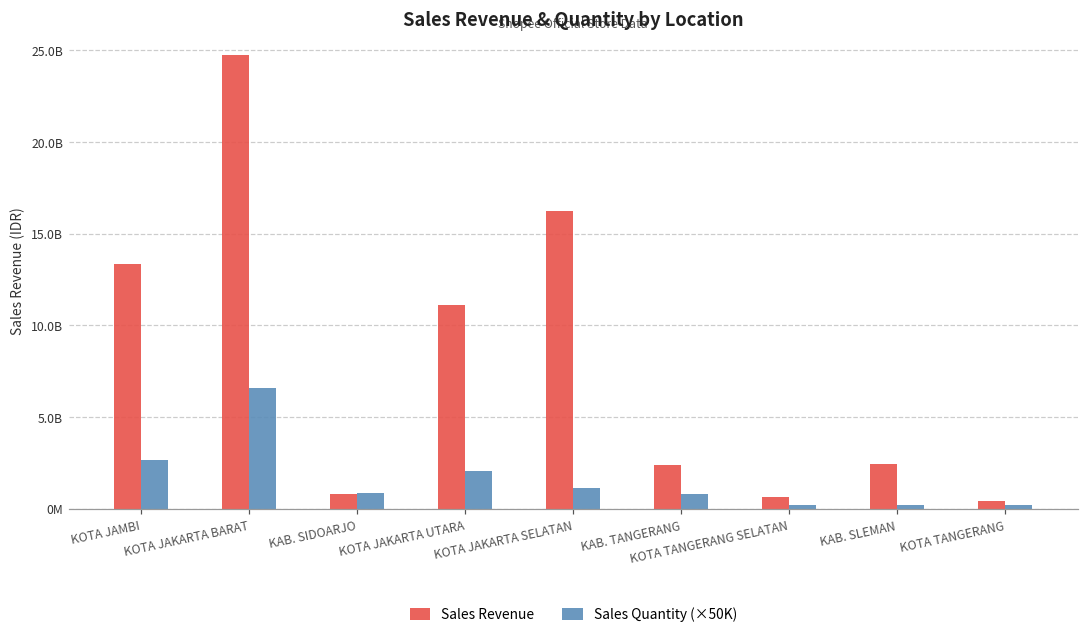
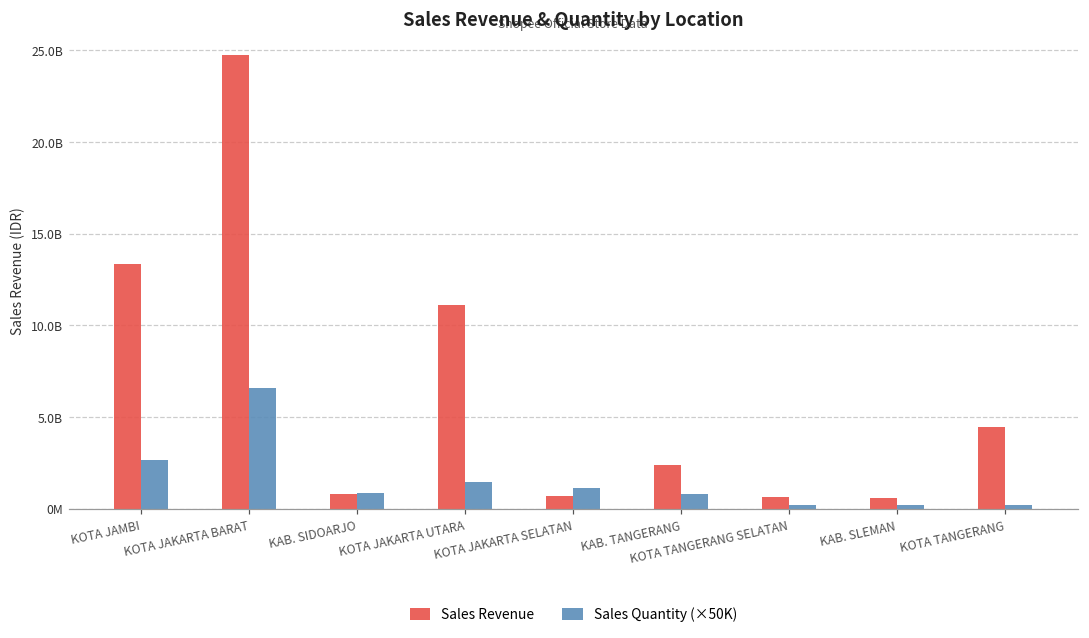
Sales Quantity (×50K), KOTA JAKARTA UTARA: 2000000000 -> 1400000000
Sales Revenue, KOTA JAKARTA SELATAN: 16200000000 -> 700000000
Sales Revenue, KAB. SLEMAN: 2500000000 -> 600000000
Sales Revenue, KOTA TANGERANG: 400000000 -> 4500000000
